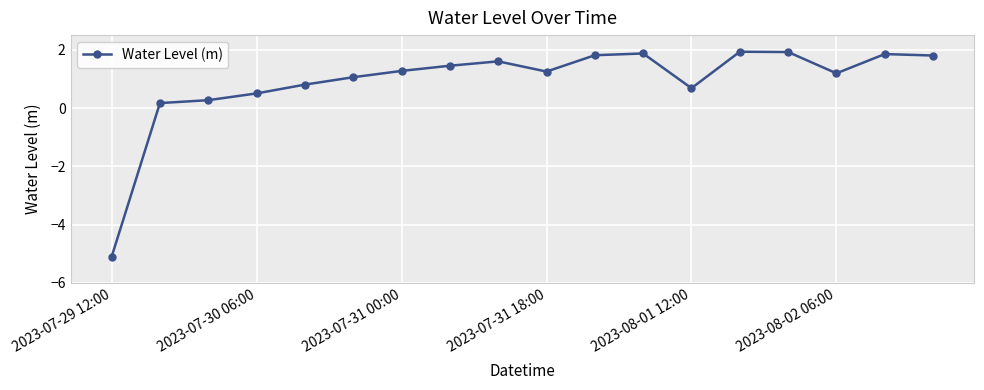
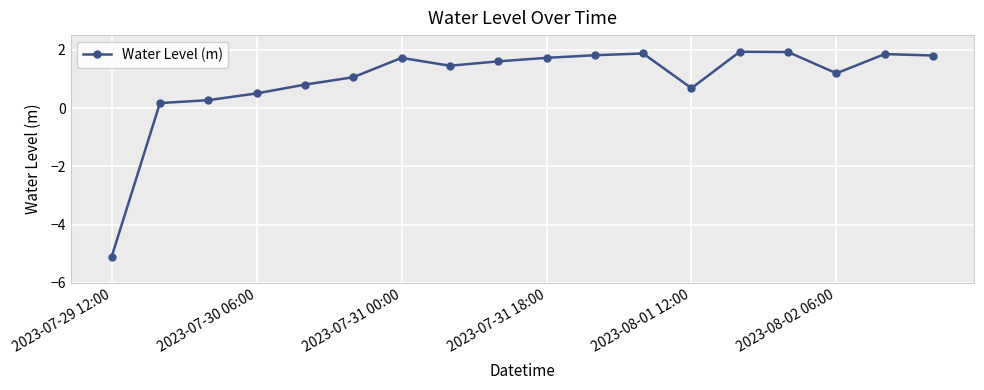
2023-07-31 00:00: 1.3 -> 1.7
2023-07-31 18:00: 1.3 -> 1.7
